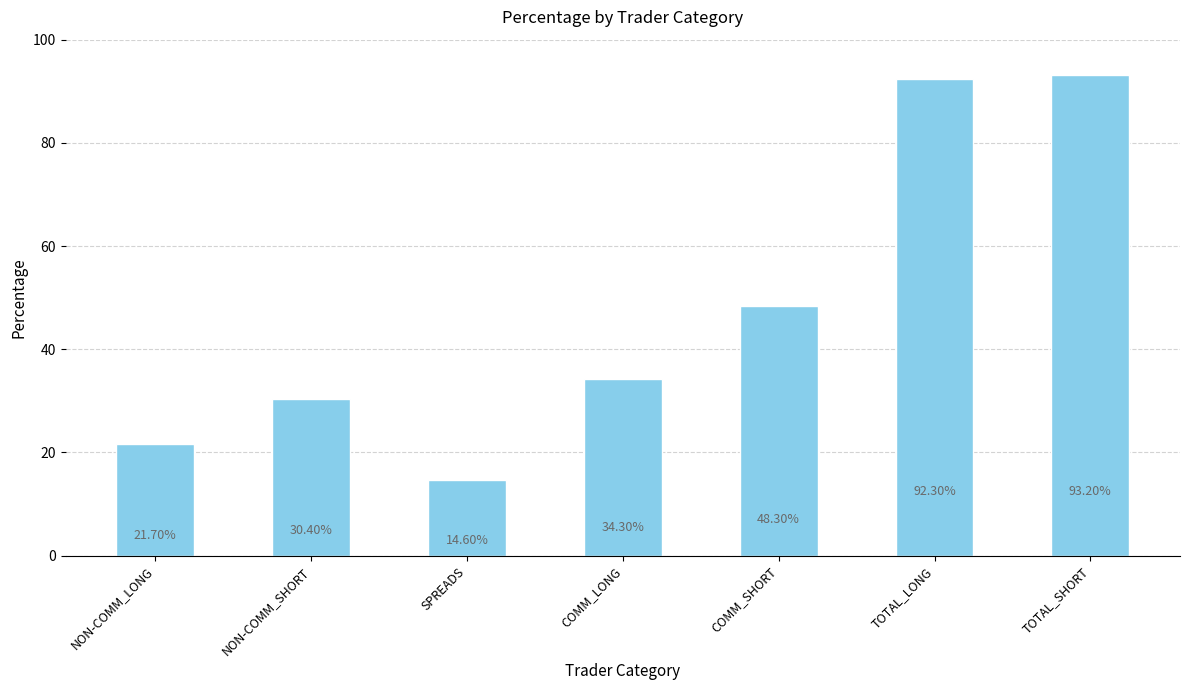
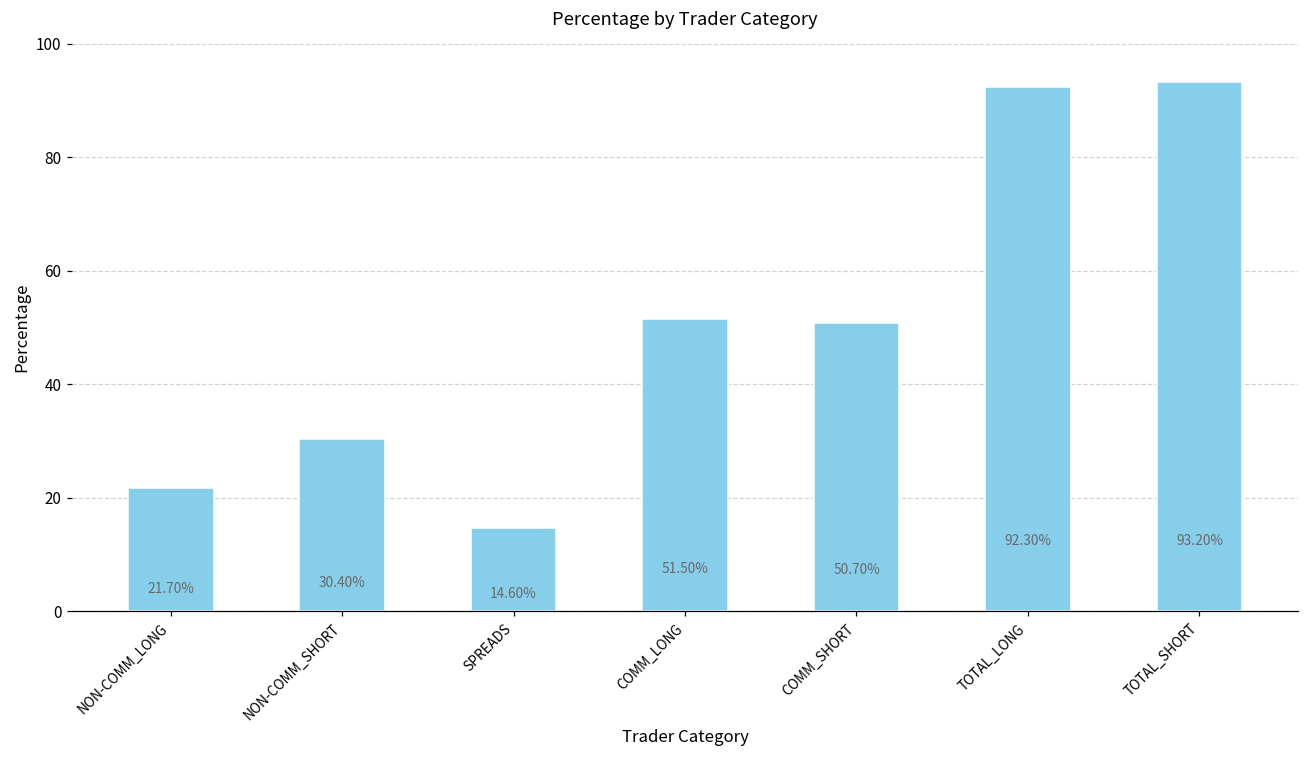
COMM_LONG: 34.30% -> 51.50%
COMM_SHORT: 48.30% -> 50.70%
